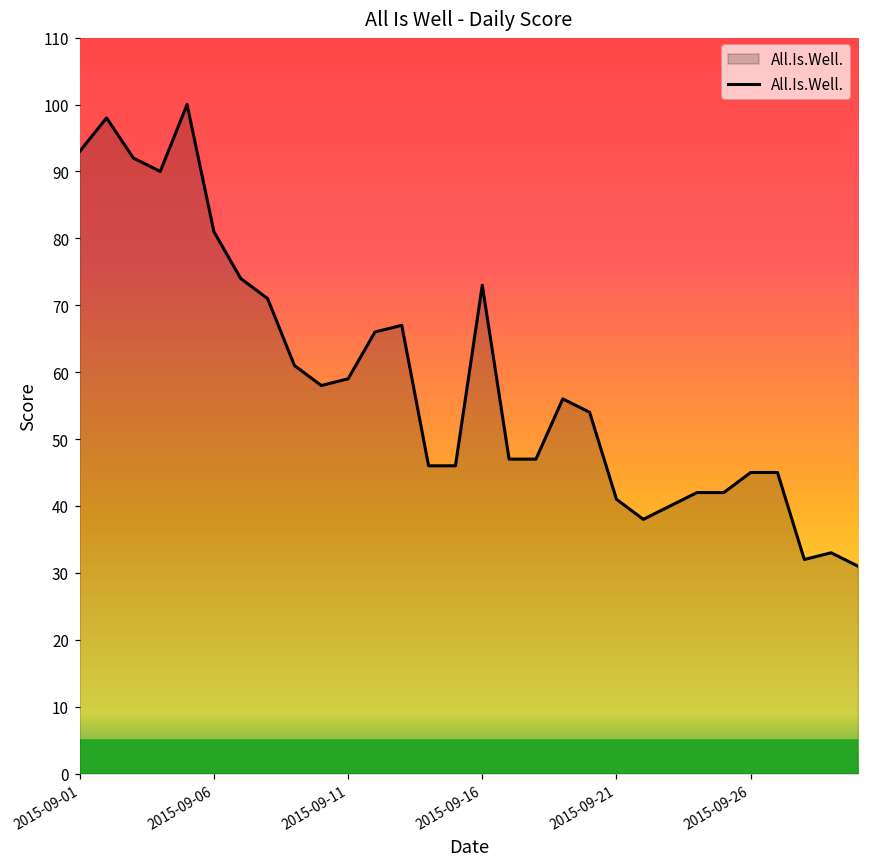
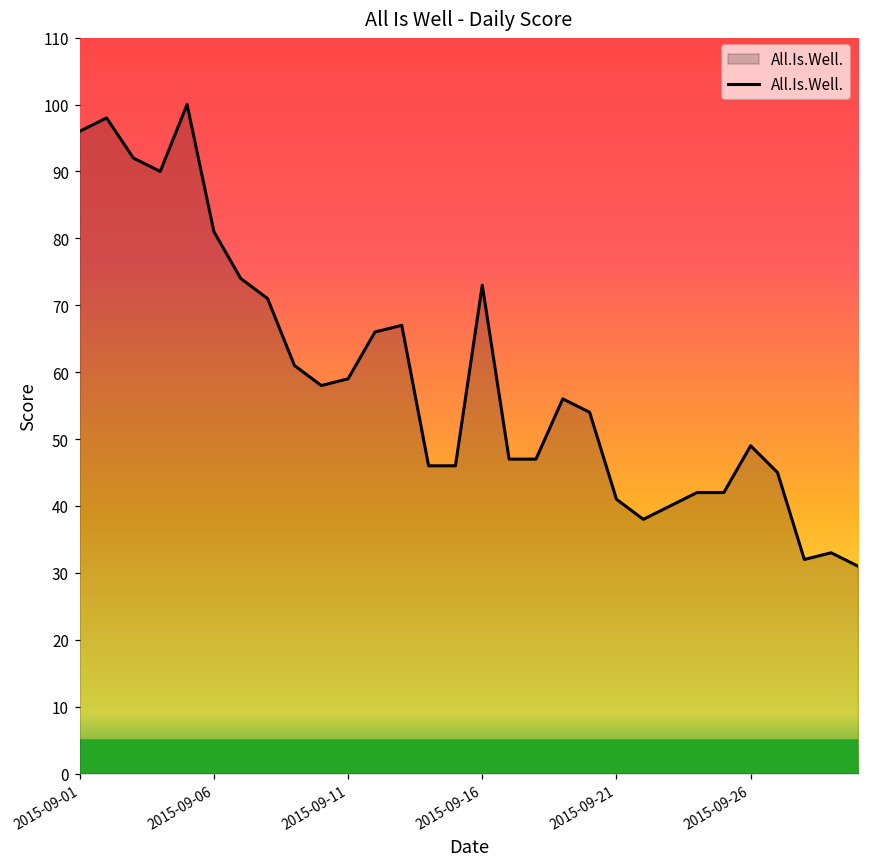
2015-09-01: 93 -> 96
2015-09-26: 45 -> 49
